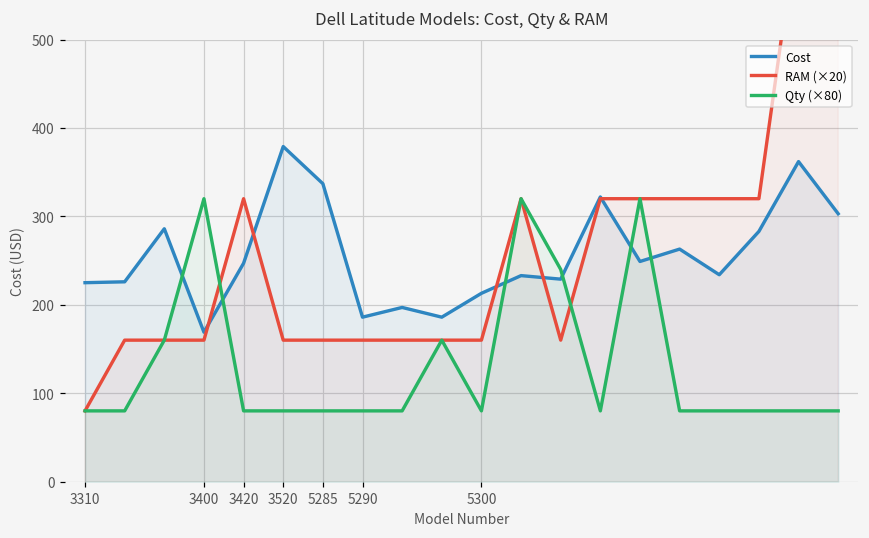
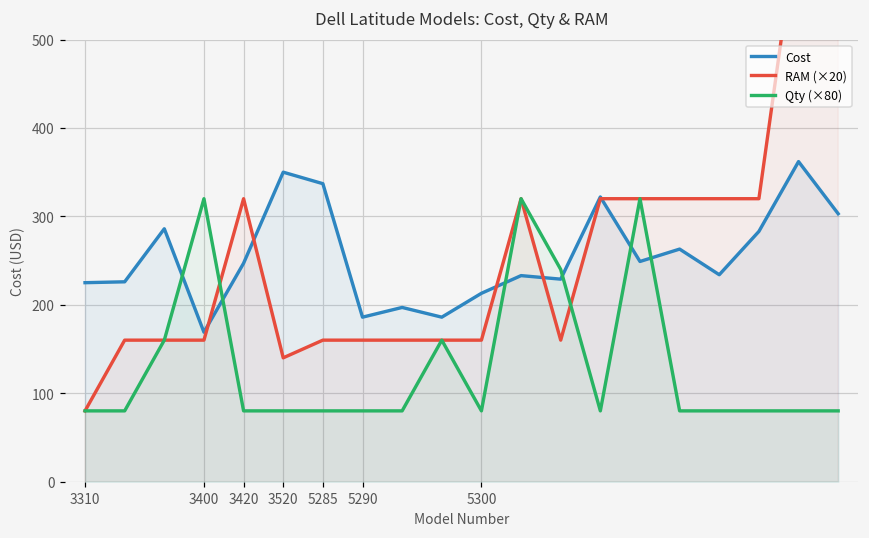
Cost, 3520: 380 -> 350
RAM (×20), 3520: 160 -> 140
